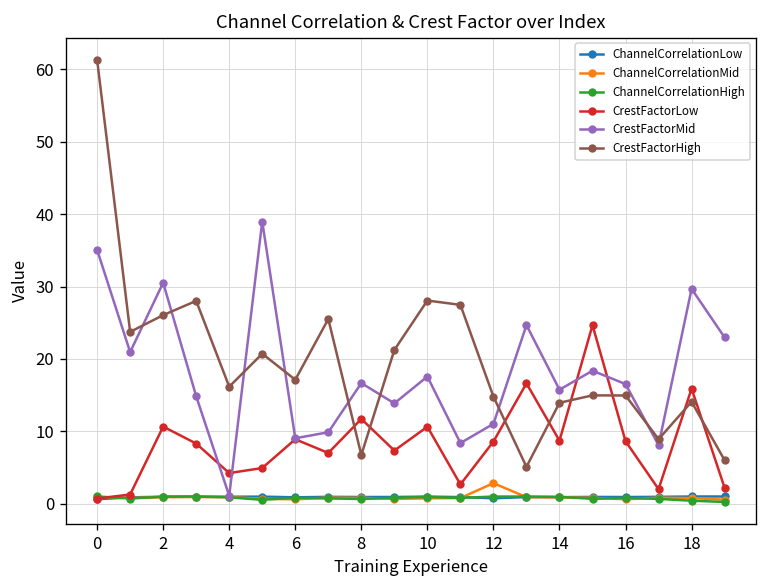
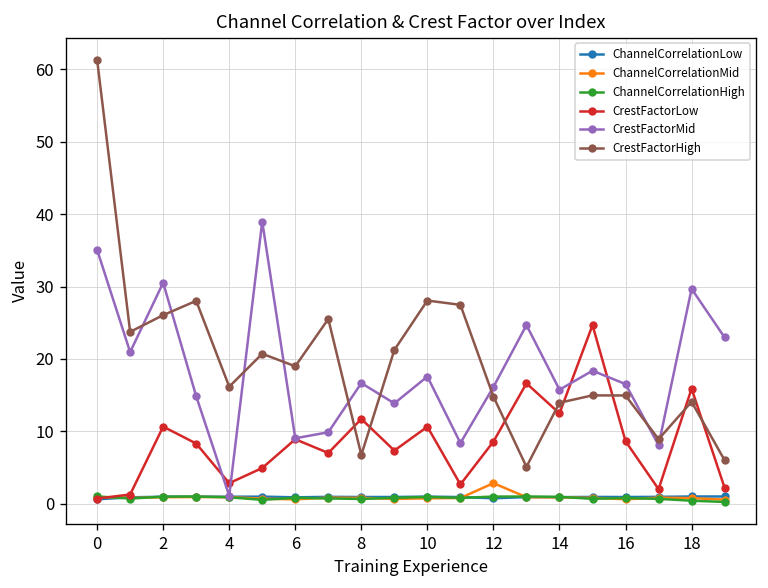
CrestFactorLow, 4: 4 -> 3
CrestFactorHigh, 6: 17 -> 19
CrestFactorMid, 12: 11 -> 16
CrestFactorLow, 14: 9 -> 12
